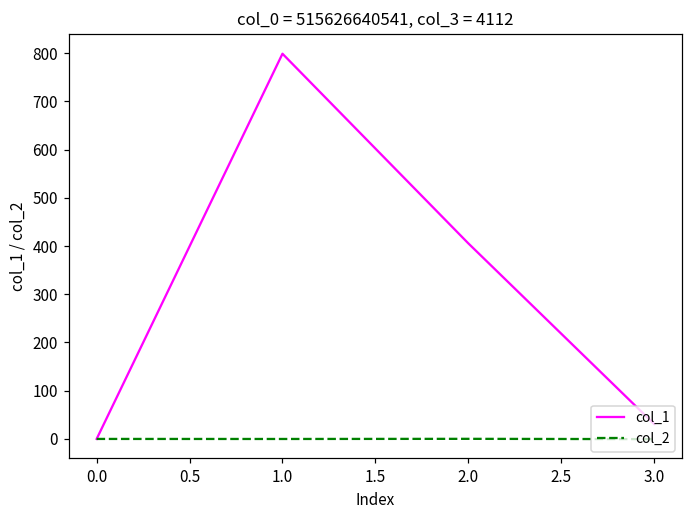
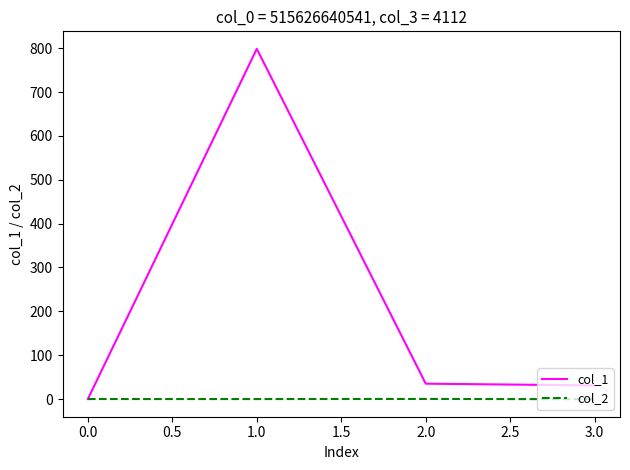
col_1, 2.0: 410 -> 40
